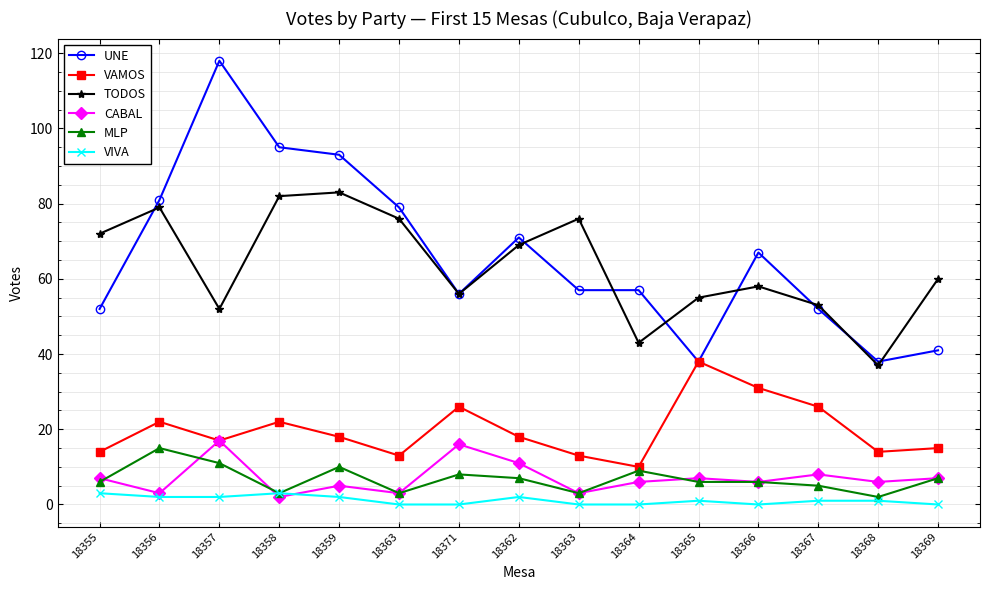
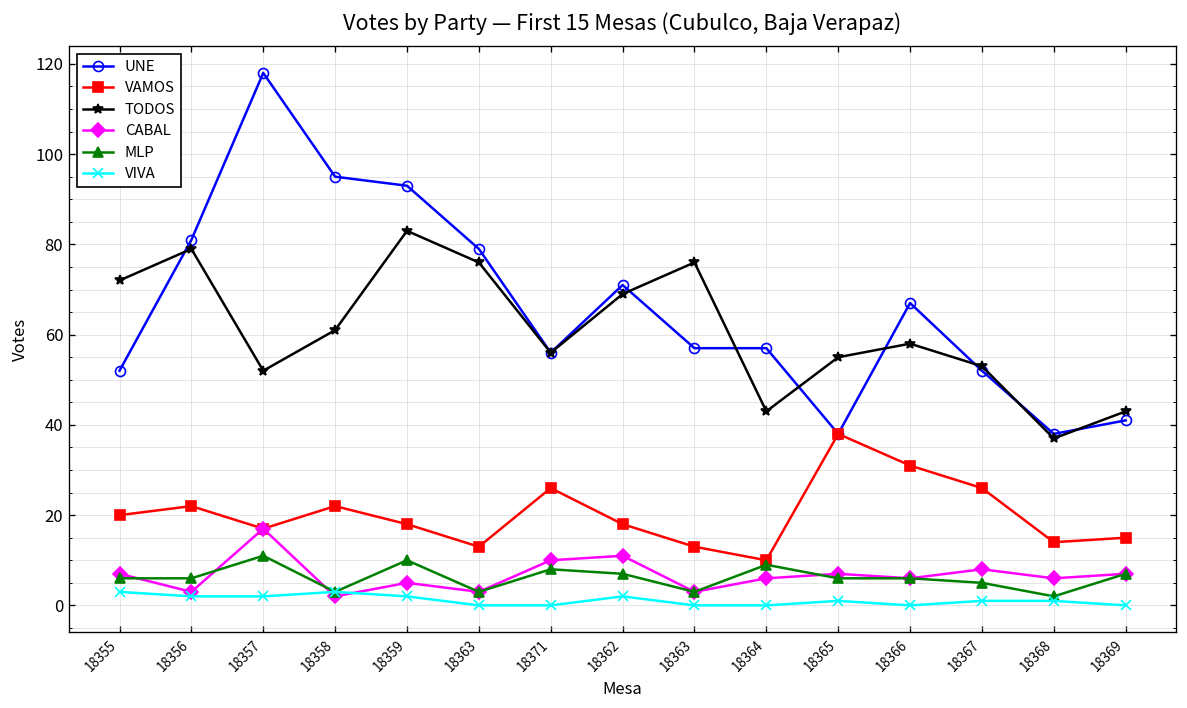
VAMOS, 18355: 14 -> 20
MLP, 18356: 15 -> 6
TODOS, 18358: 82 -> 61
CABAL, 18371: 16 -> 10
TODOS, 18369: 60 -> 43
